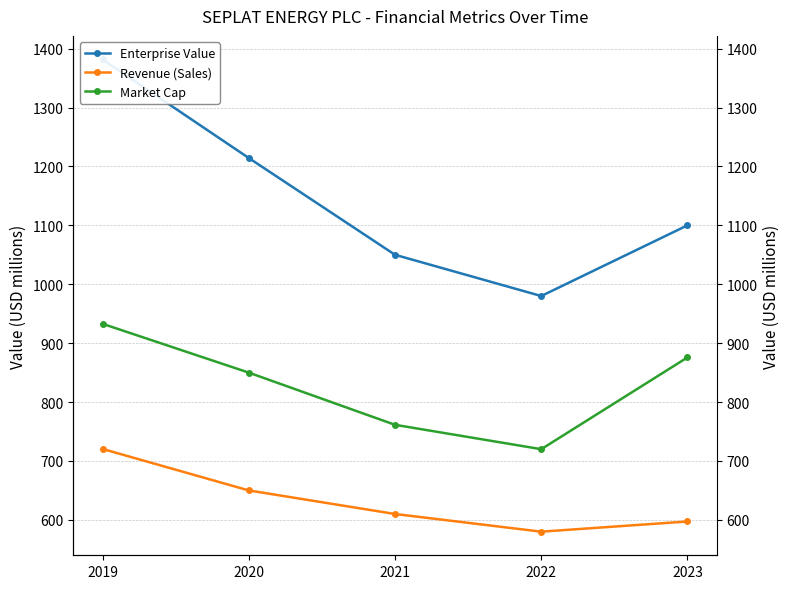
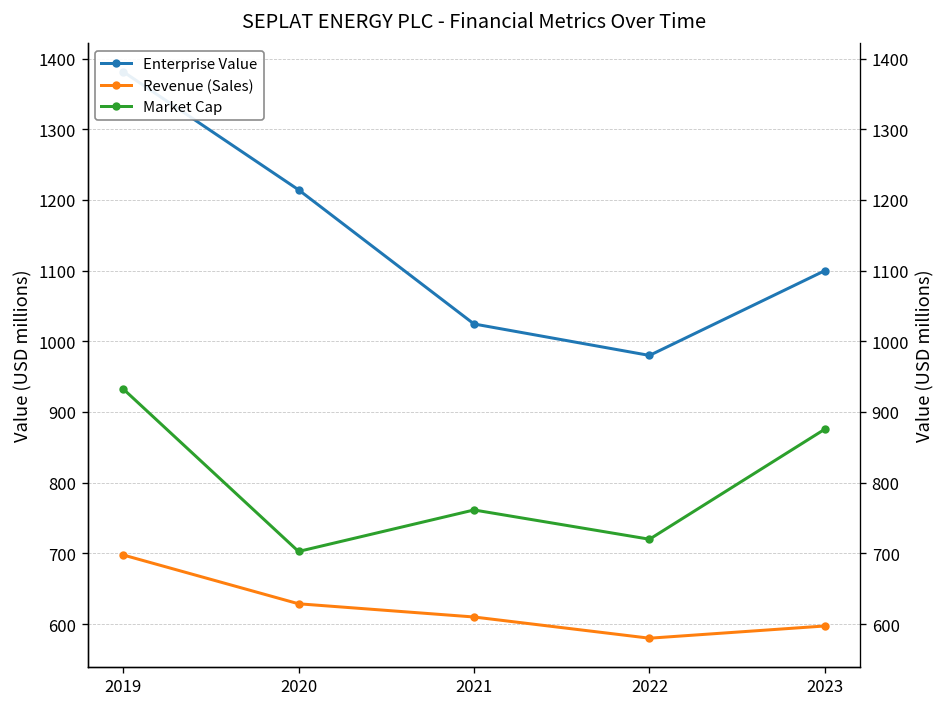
Revenue (Sales), 2019: 720 -> 700
Revenue (Sales), 2020: 650 -> 630
Market Cap, 2020: 850 -> 700
Enterprise Value, 2021: 1050 -> 1020
